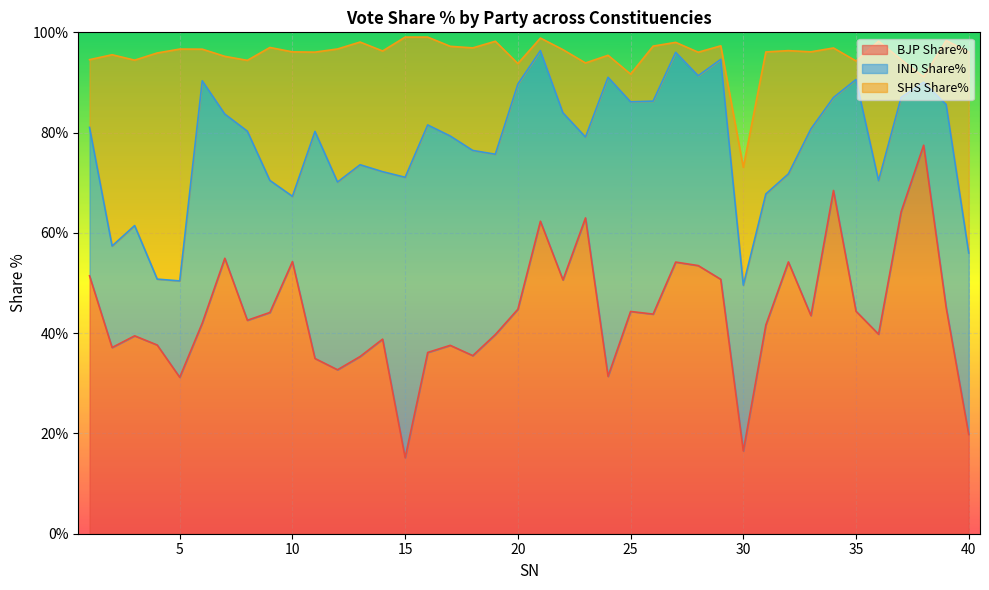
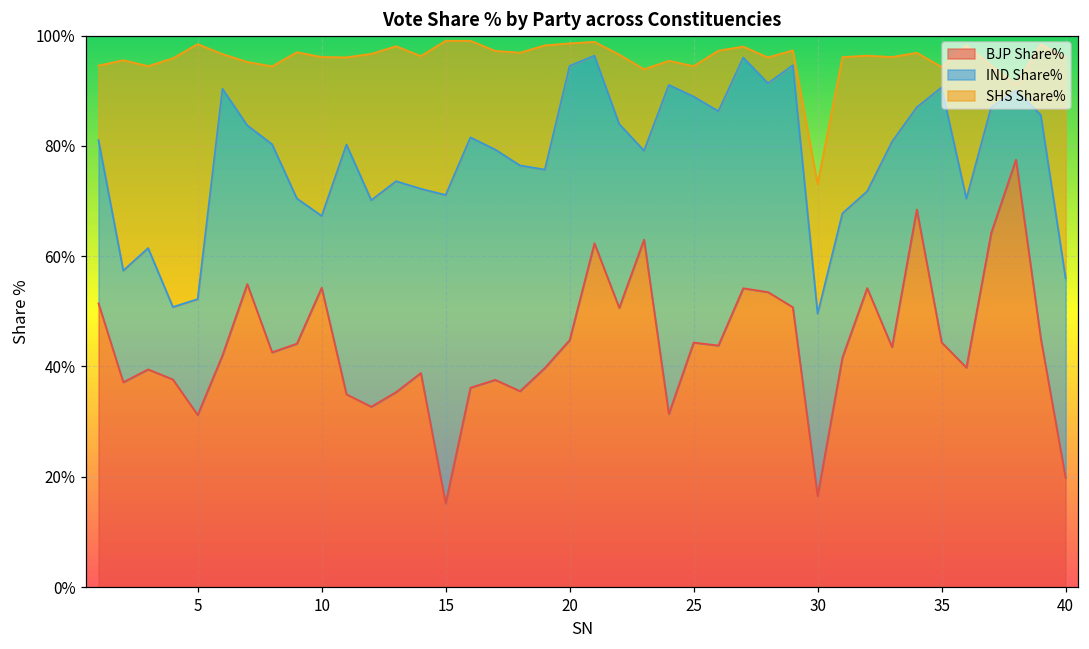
IND Share%, 5: 19% -> 21%
IND Share%, 20: 45% -> 50%
IND Share%, 25: 42% -> 45%
